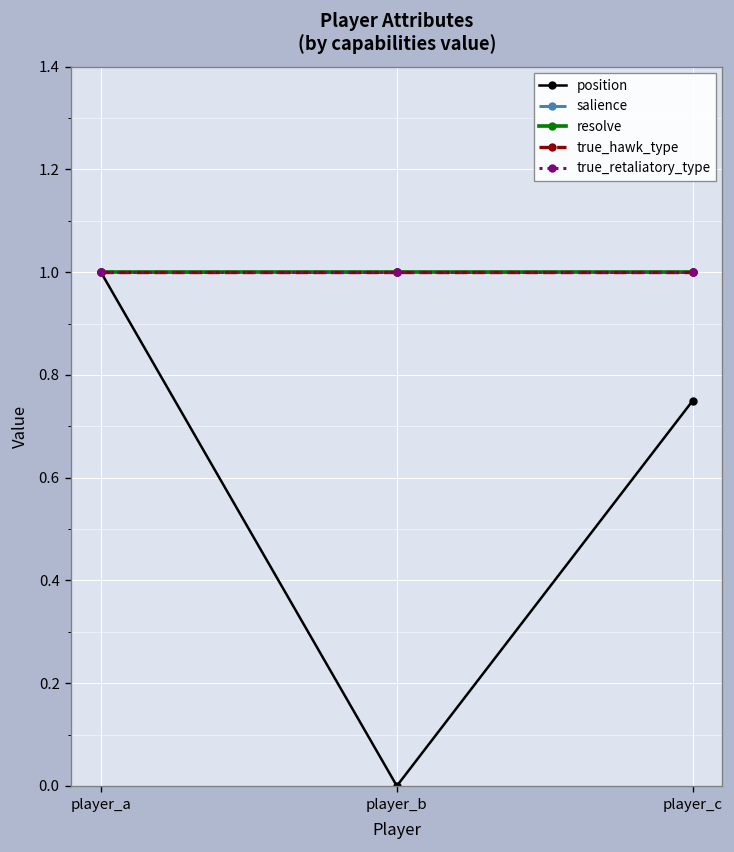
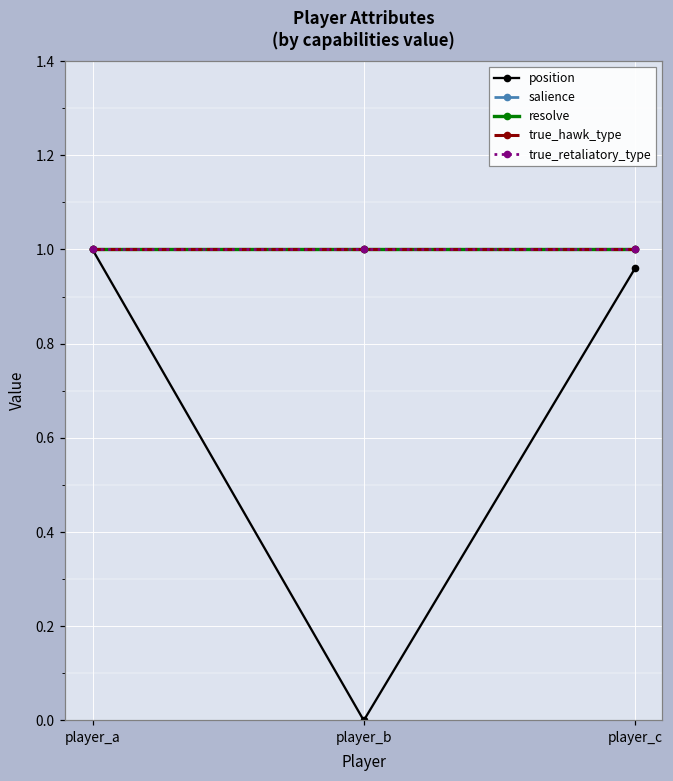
position, player_c: 0.75 -> 0.96
